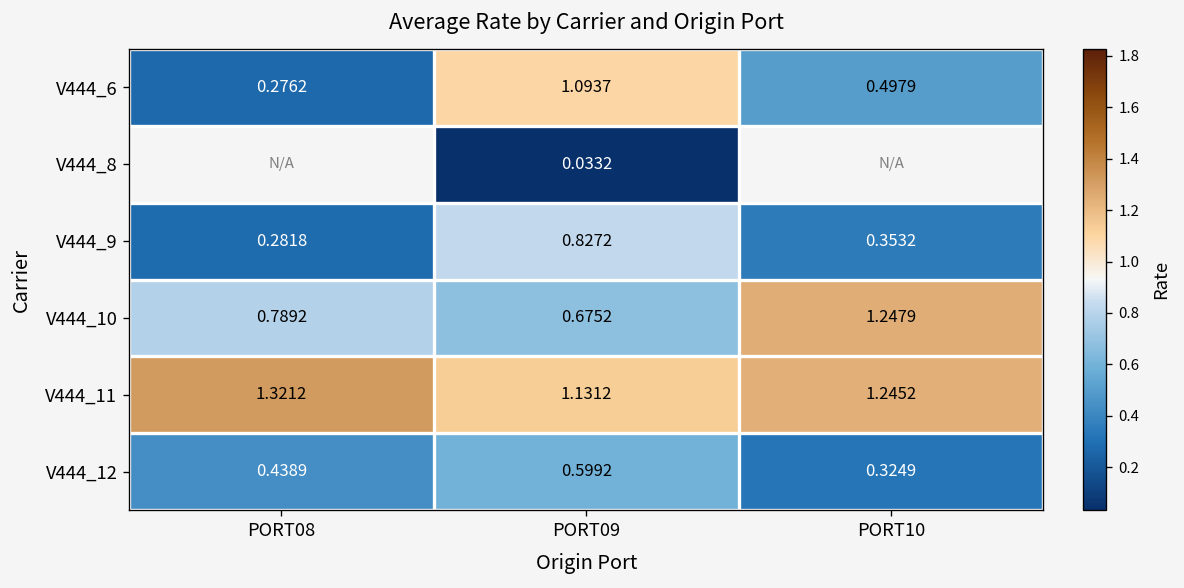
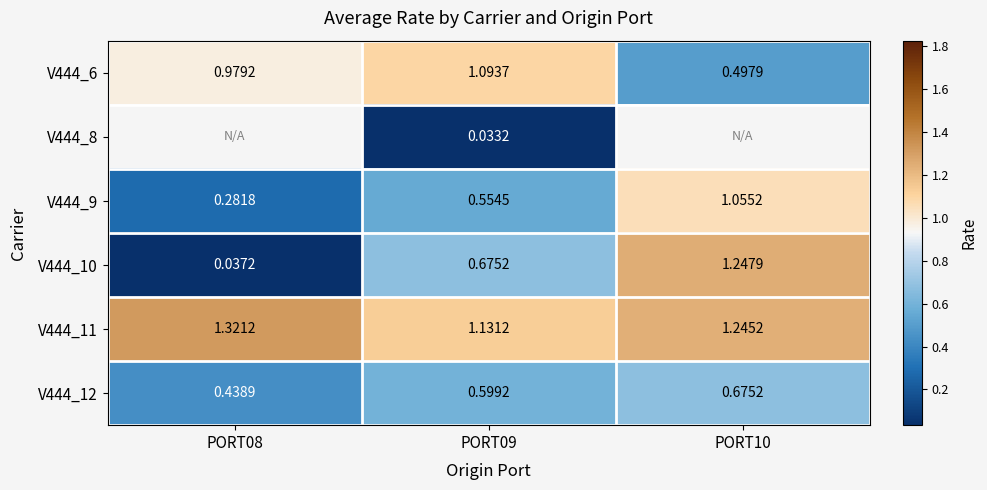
V444_6, PORT08: 0.2762 -> 0.9792
V444_9, PORT09: 0.8272 -> 0.5545
V444_9, PORT10: 0.3532 -> 1.0552
V444_10, PORT08: 0.7892 -> 0.0372
V444_12, PORT10: 0.3249 -> 0.6752
